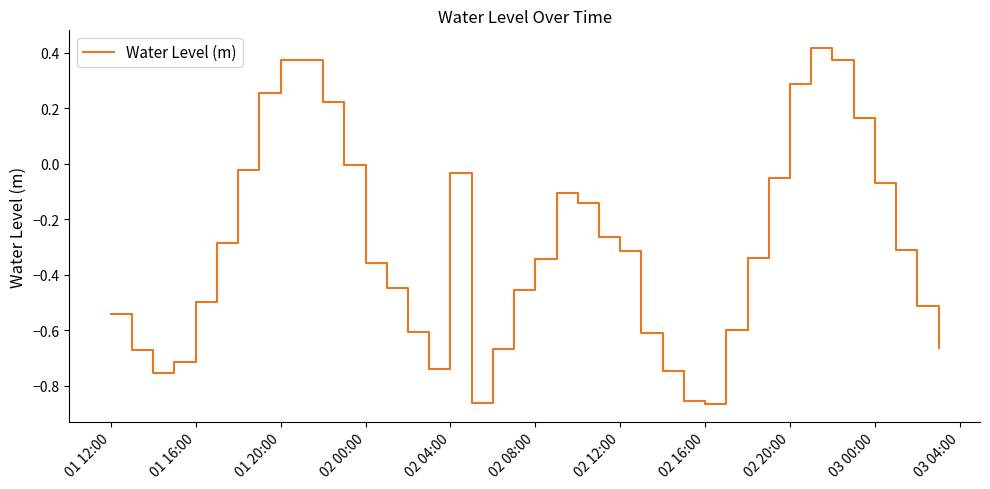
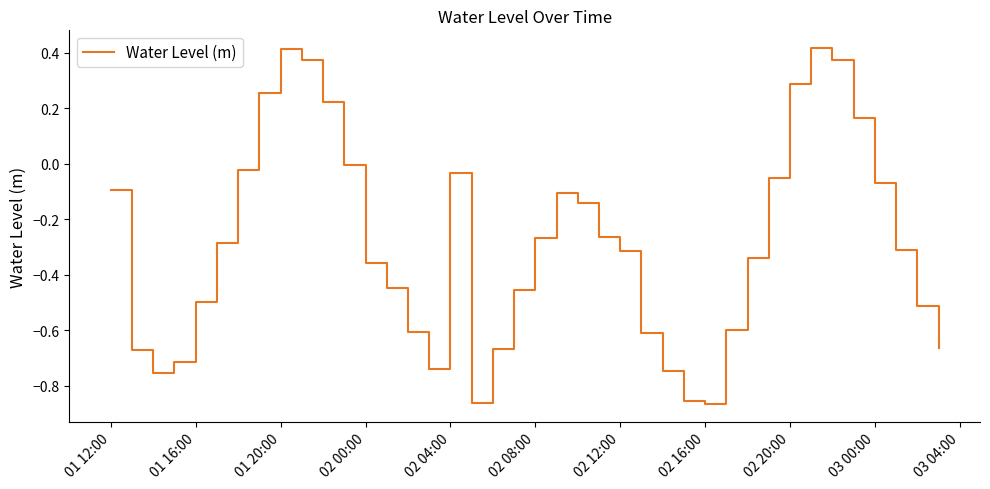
01 12:00: -0.54 -> -0.09
01 20:00: 0.37 -> 0.41
02 08:00: -0.34 -> -0.27
